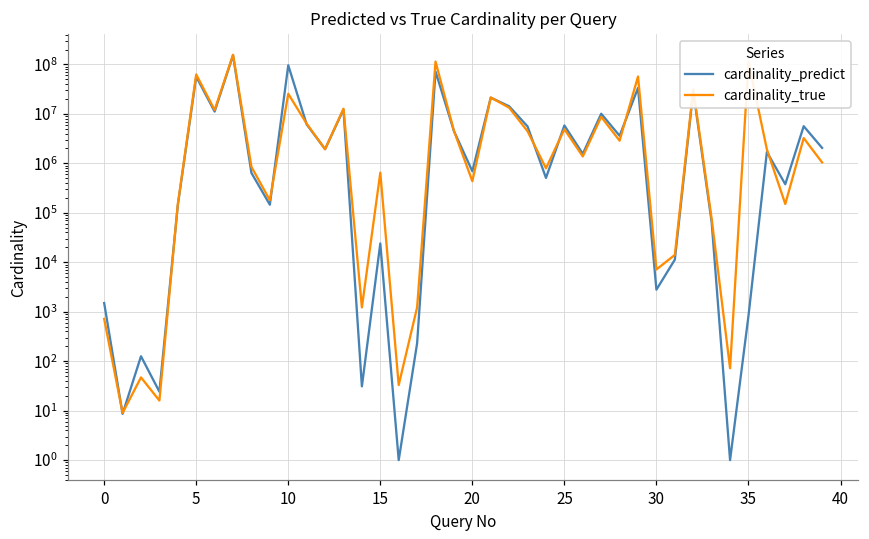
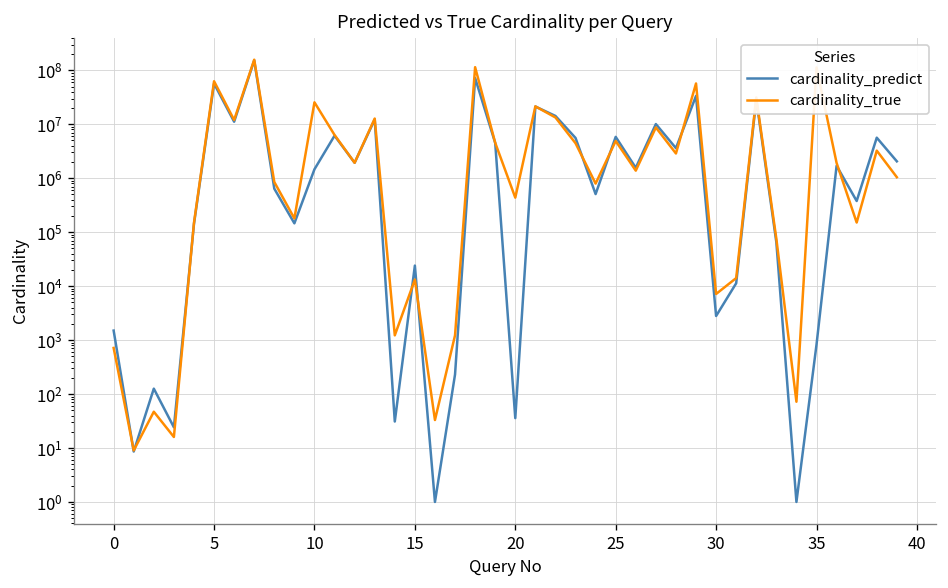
cardinality_predict, 10: 100000000 -> 1500000
cardinality_true, 15: 600000 -> 13000
cardinality_predict, 20: 700000 -> 40
